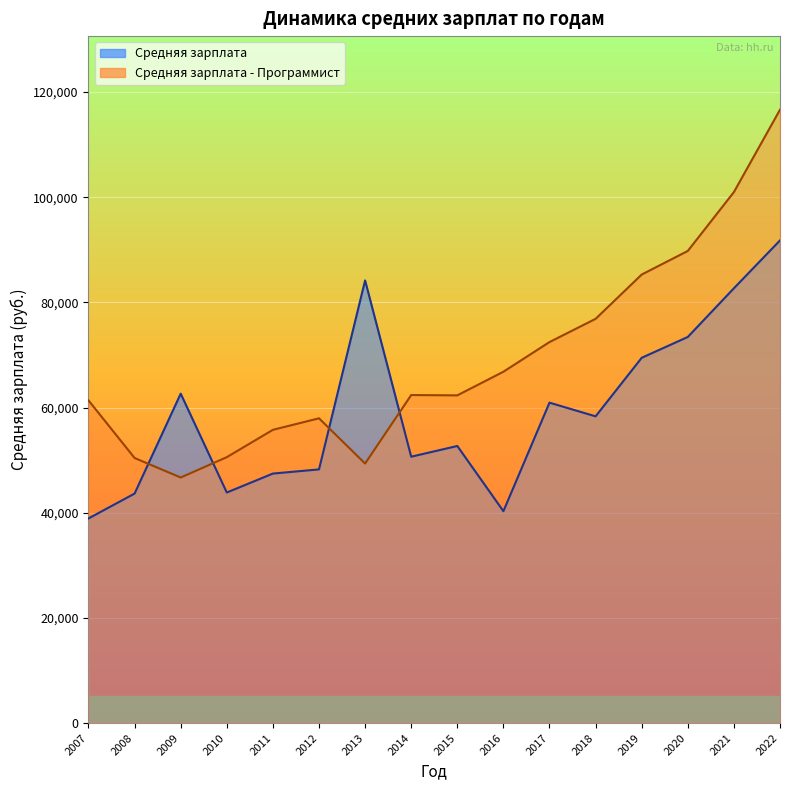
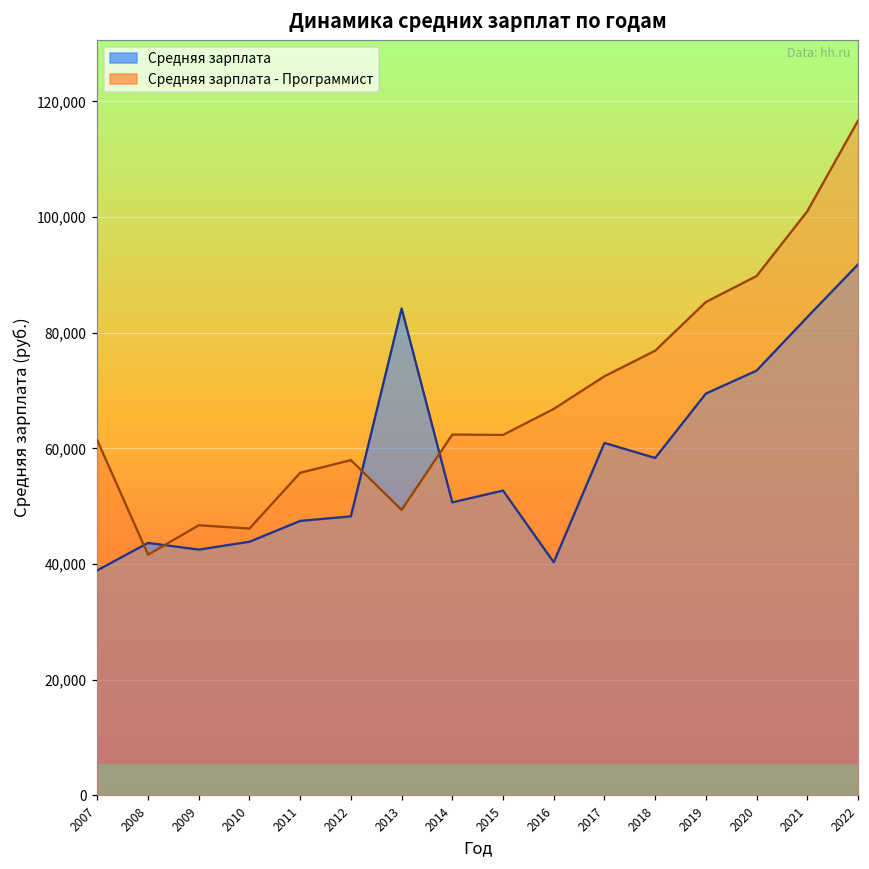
Средняя зарплата - Программист, 2008: 50,000 -> 42,000
Средняя зарплата, 2009: 63,000 -> 42,000
Средняя зарплата - Программист, 2010: 51,000 -> 46,000
